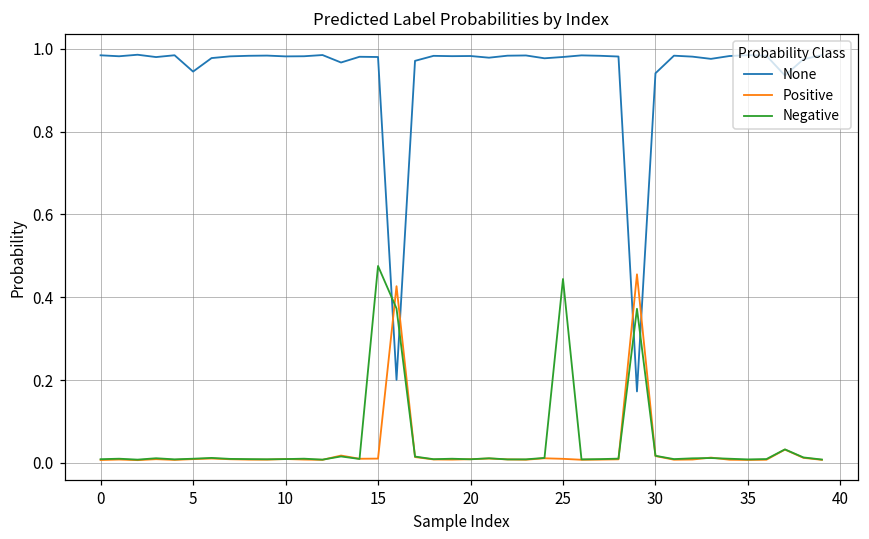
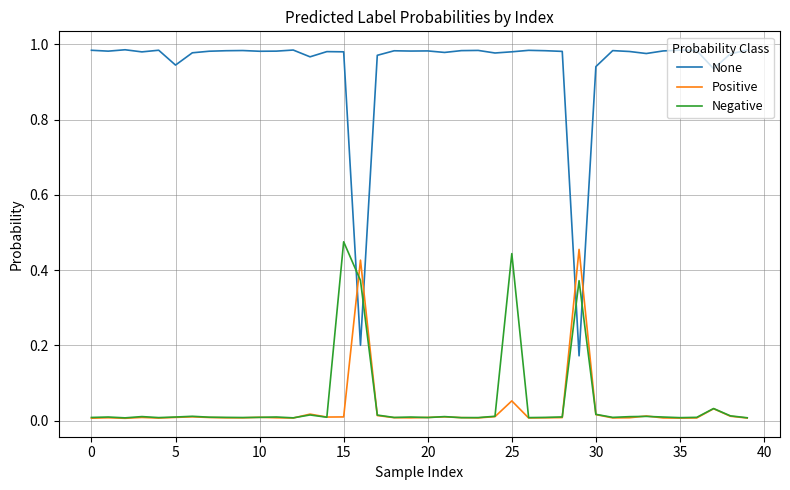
Positive, 25: 0.01 -> 0.05
